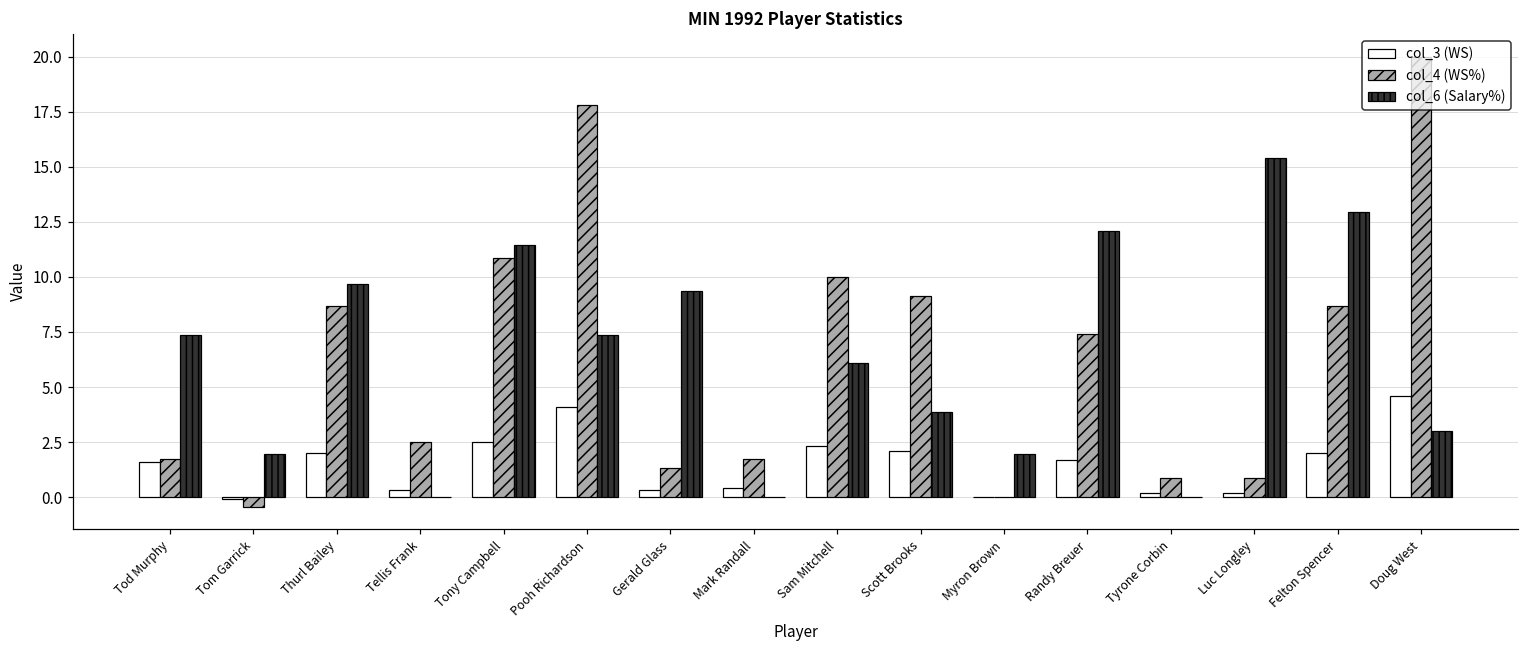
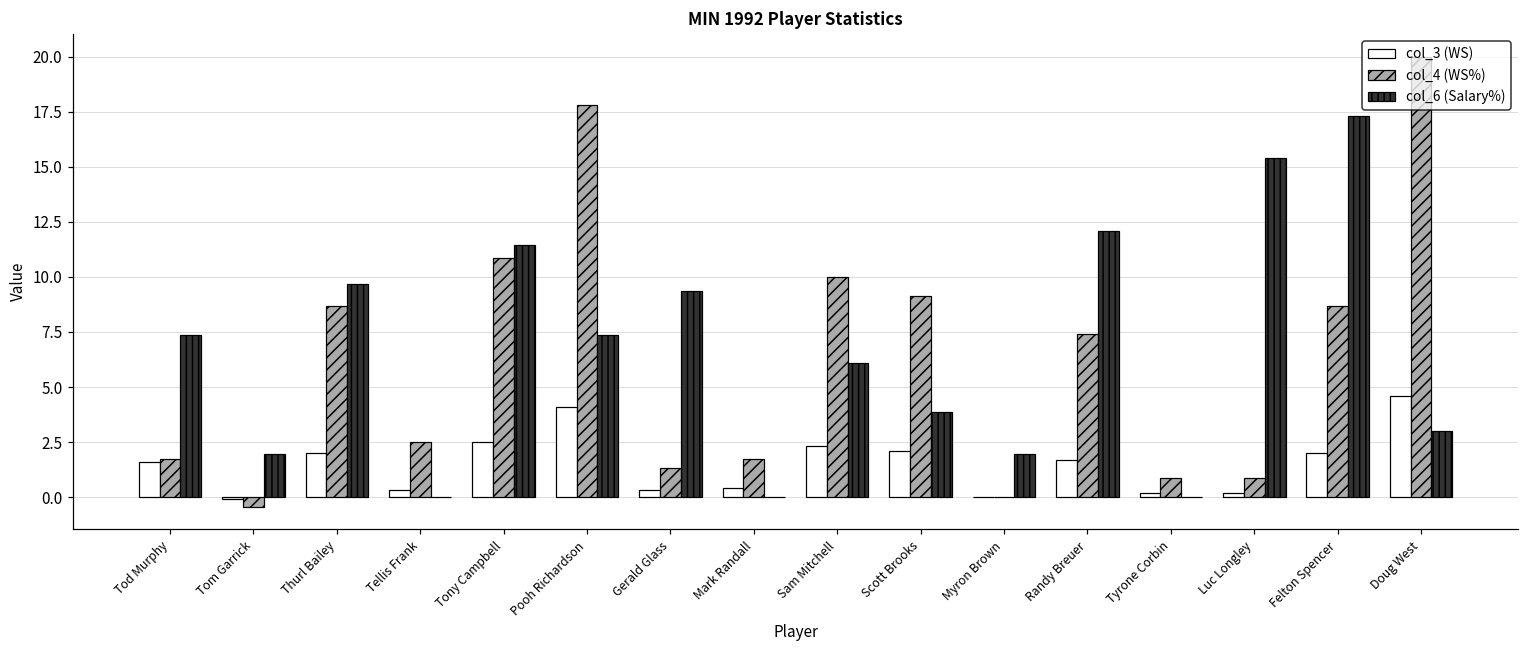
col_6 (Salary%), Felton Spencer: 13.0 -> 17.3
